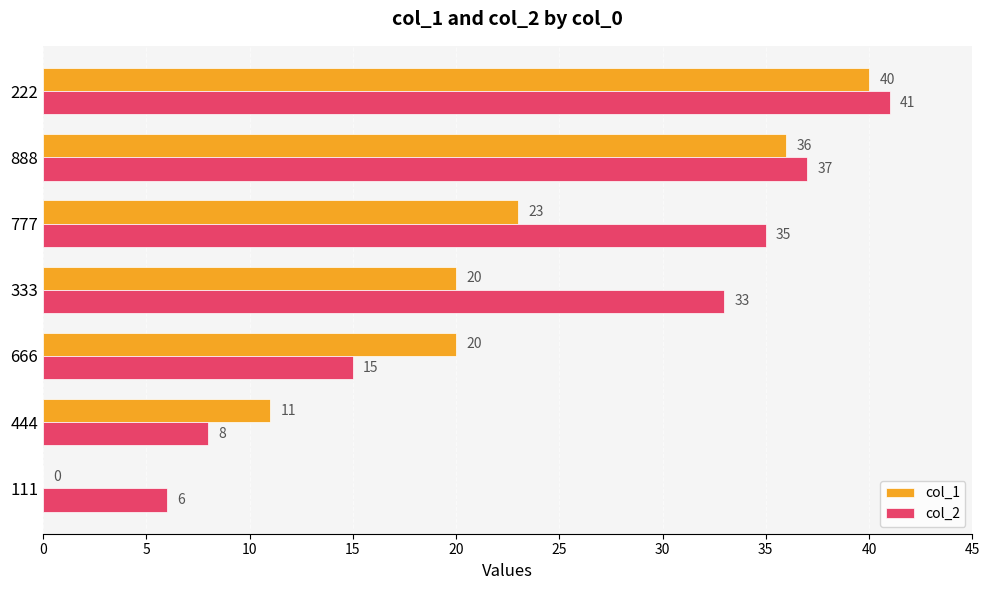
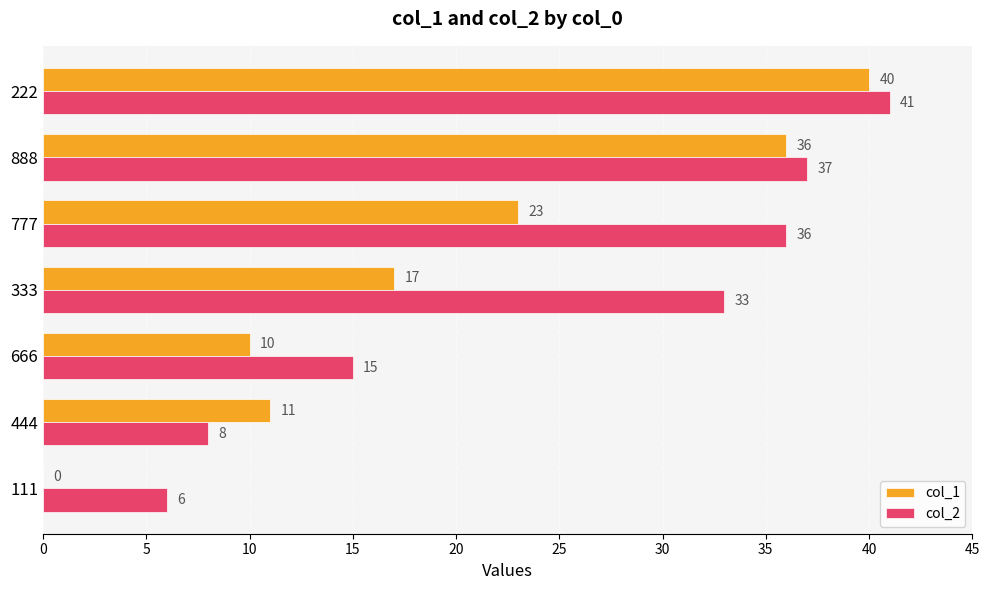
col_2, 777: 35 -> 36
col_1, 333: 20 -> 17
col_1, 666: 20 -> 10
